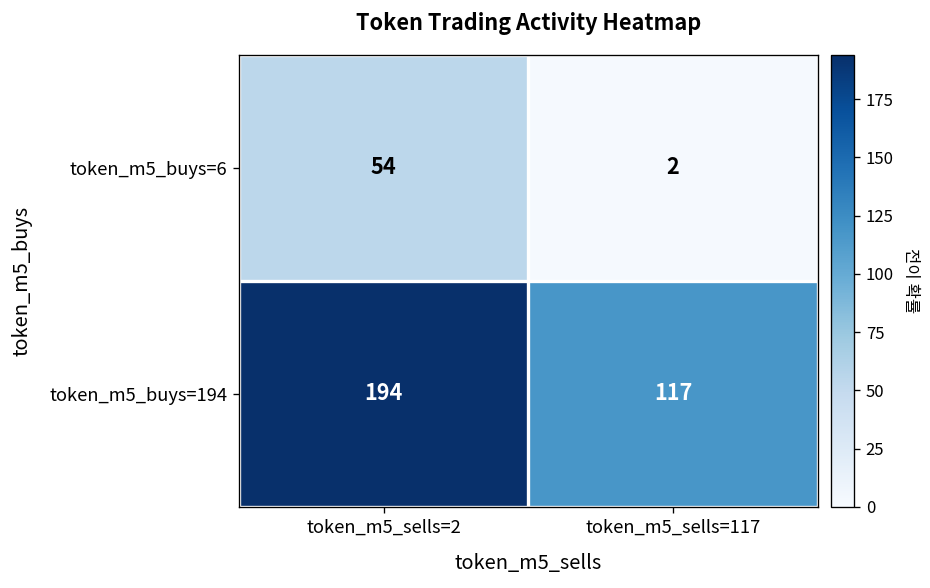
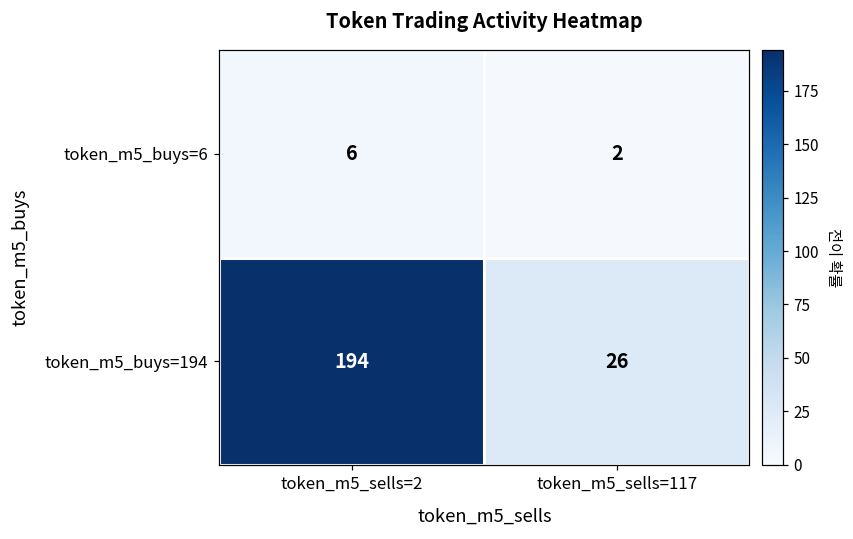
token_m5_buys=6, token_m5_sells=2: 54 -> 6
token_m5_buys=194, token_m5_sells=117: 117 -> 26
